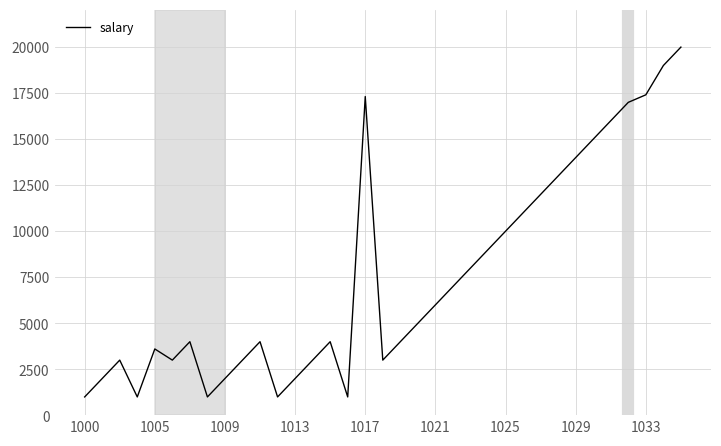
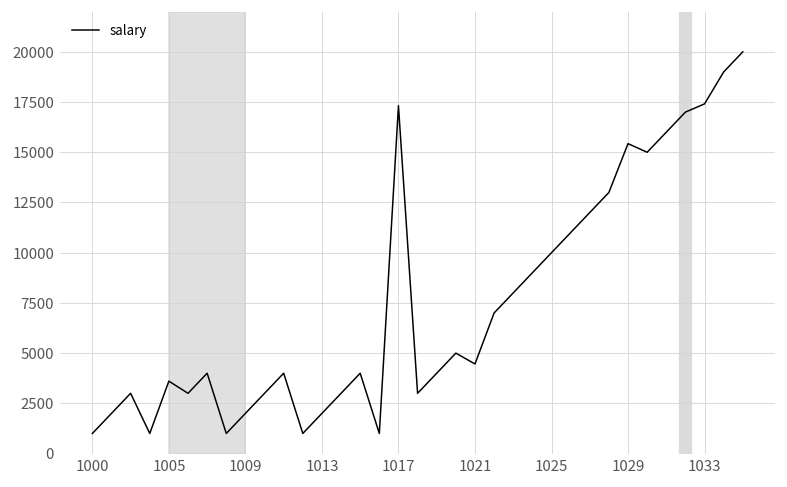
1021: 6000 -> 4500
1029: 14000 -> 15400
